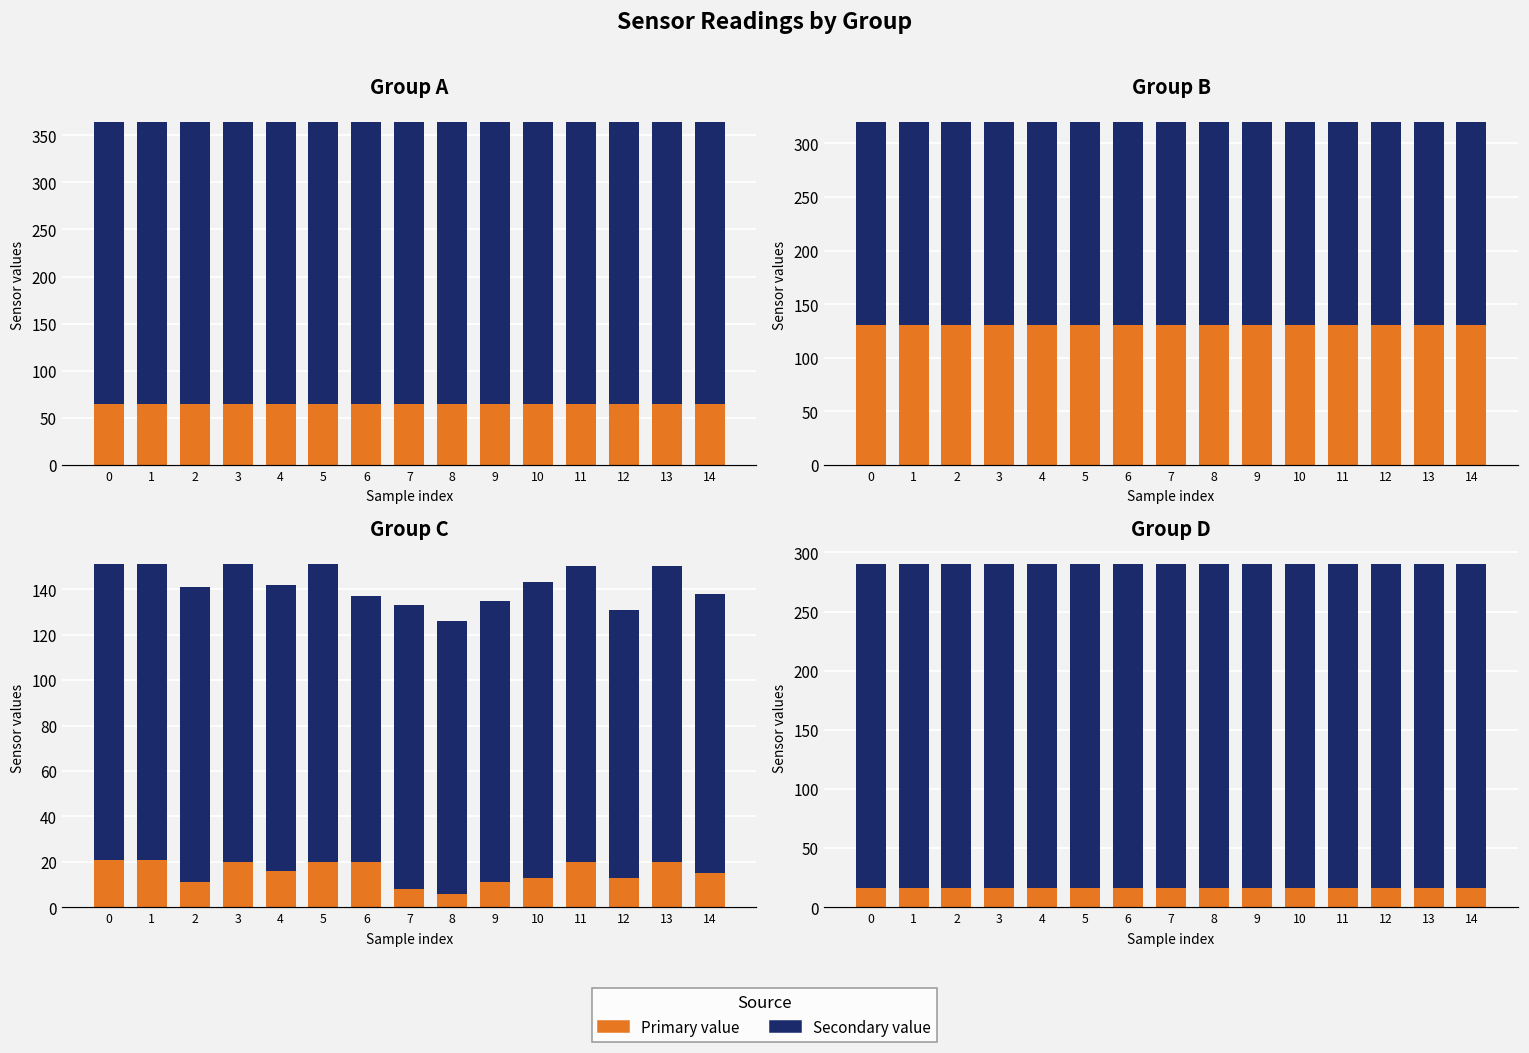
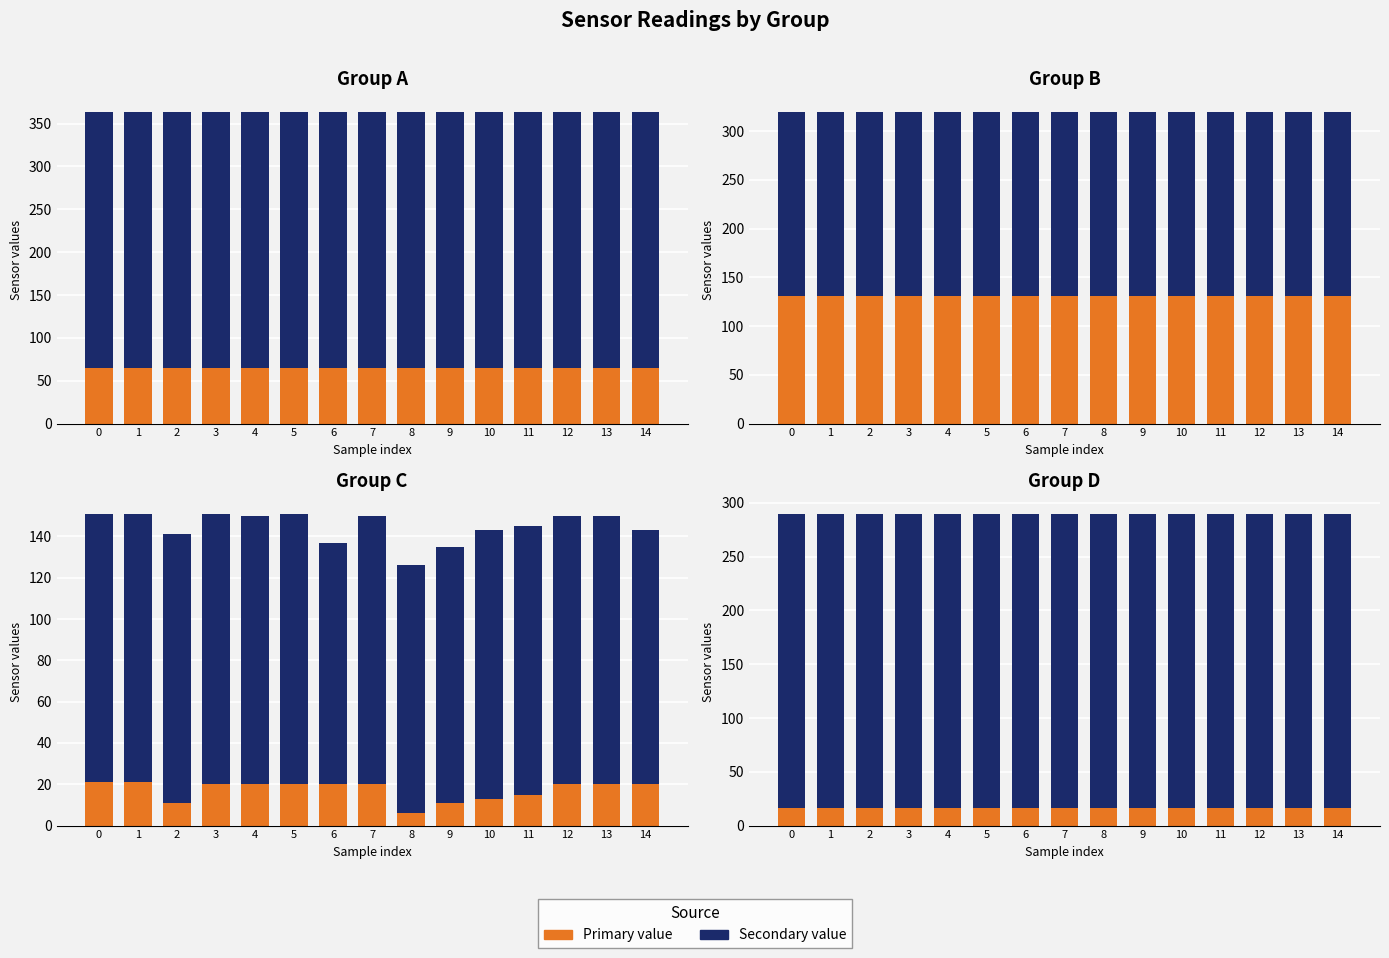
Group C, Primary value, 4: 16 -> 20
Group C, Secondary value, 4: 126 -> 130
Group C, Primary value, 7: 8 -> 20
Group C, Secondary value, 7: 125 -> 130
Group C, Primary value, 11: 20 -> 15
Group C, Primary value, 12: 13 -> 20
Group C, Secondary value, 12: 118 -> 130
Group C, Primary value, 14: 15 -> 20
